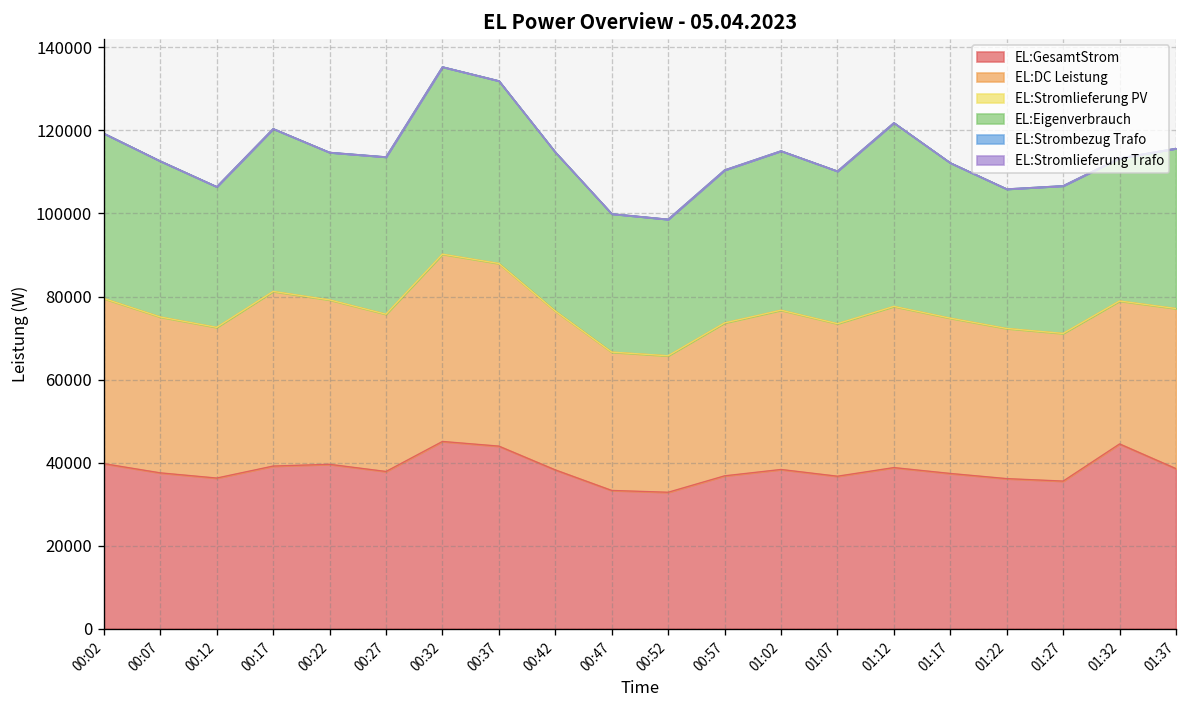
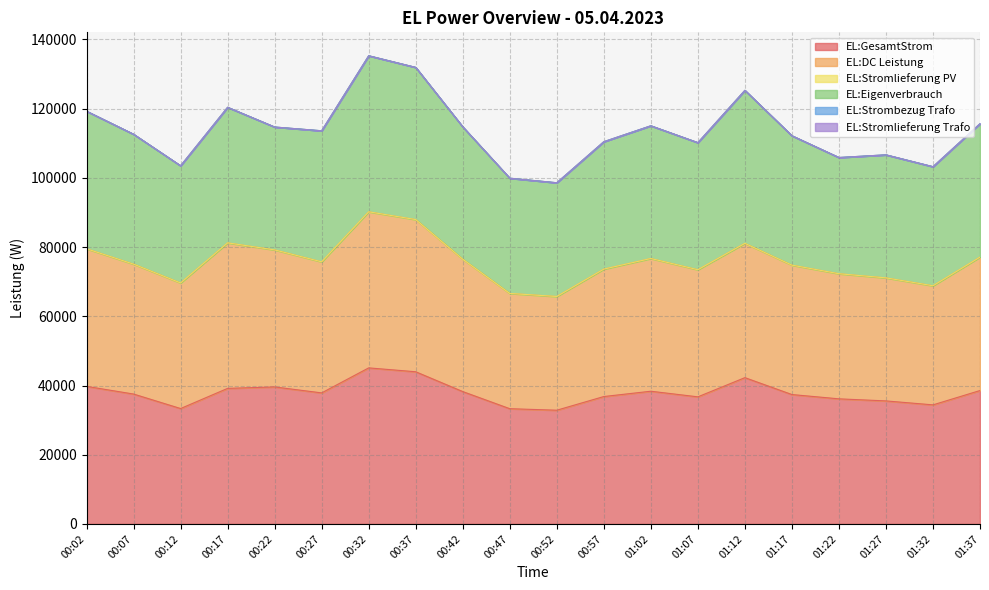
EL:GesamtStrom, 00:12: 36000 -> 33000
EL:GesamtStrom, 01:12: 39000 -> 42000
EL:GesamtStrom, 01:32: 45000 -> 34000
